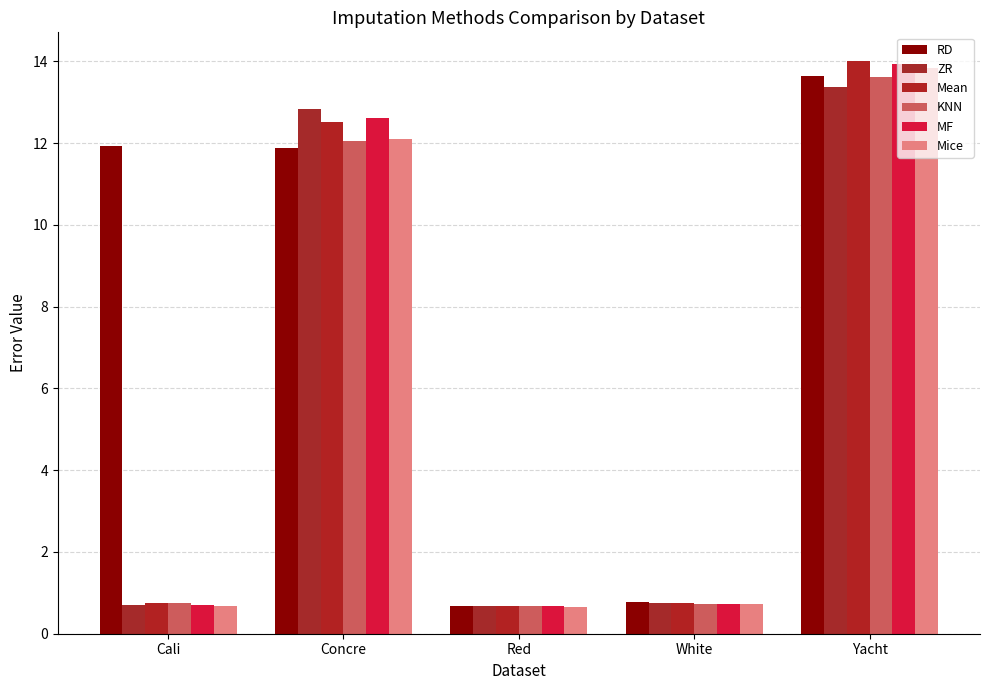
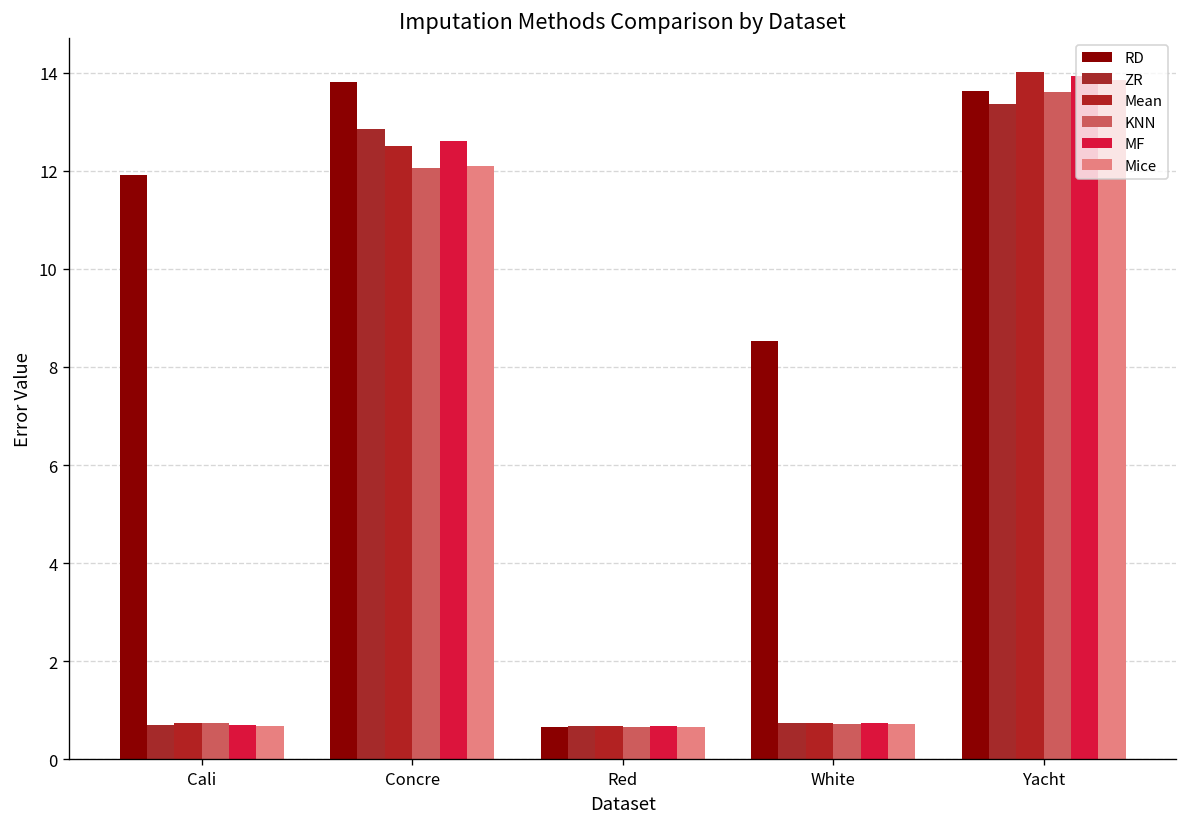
RD, Concre: 11.9 -> 13.8
RD, White: 0.8 -> 8.5
